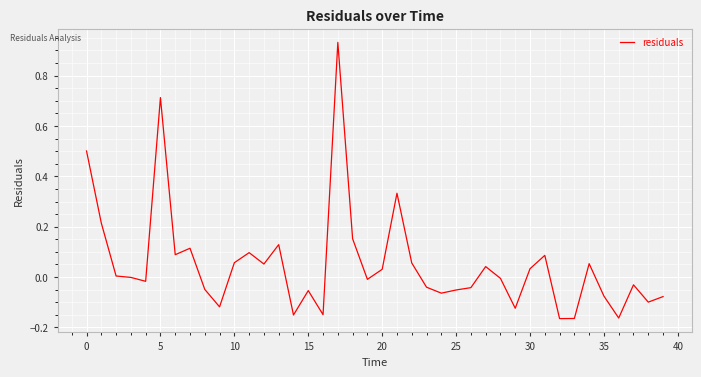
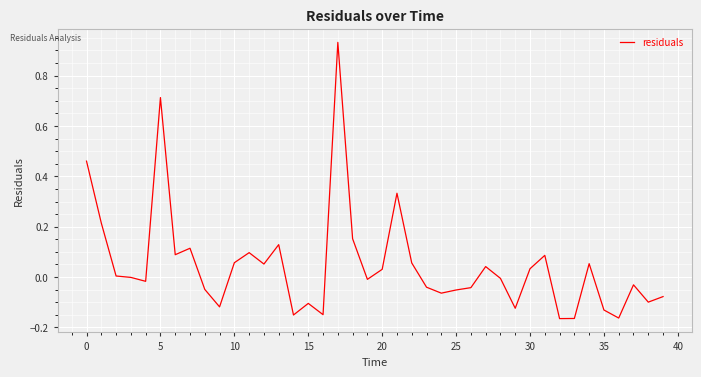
0: 0.50 -> 0.46
15: -0.05 -> -0.10
35: -0.08 -> -0.13
